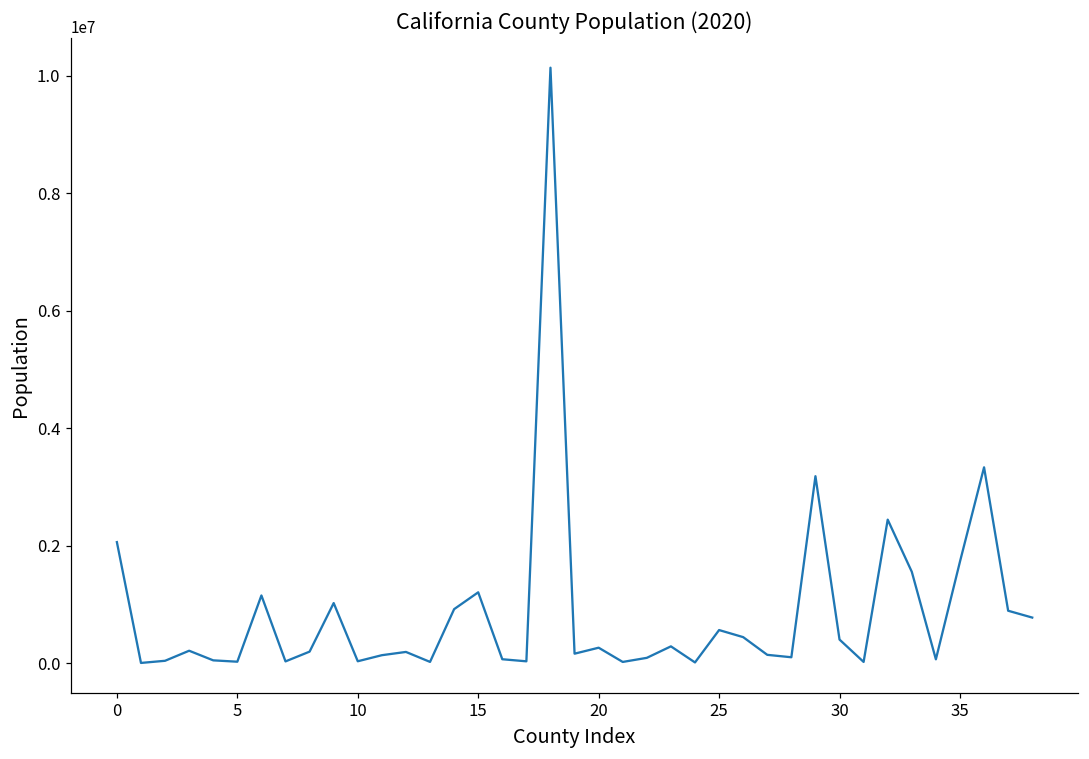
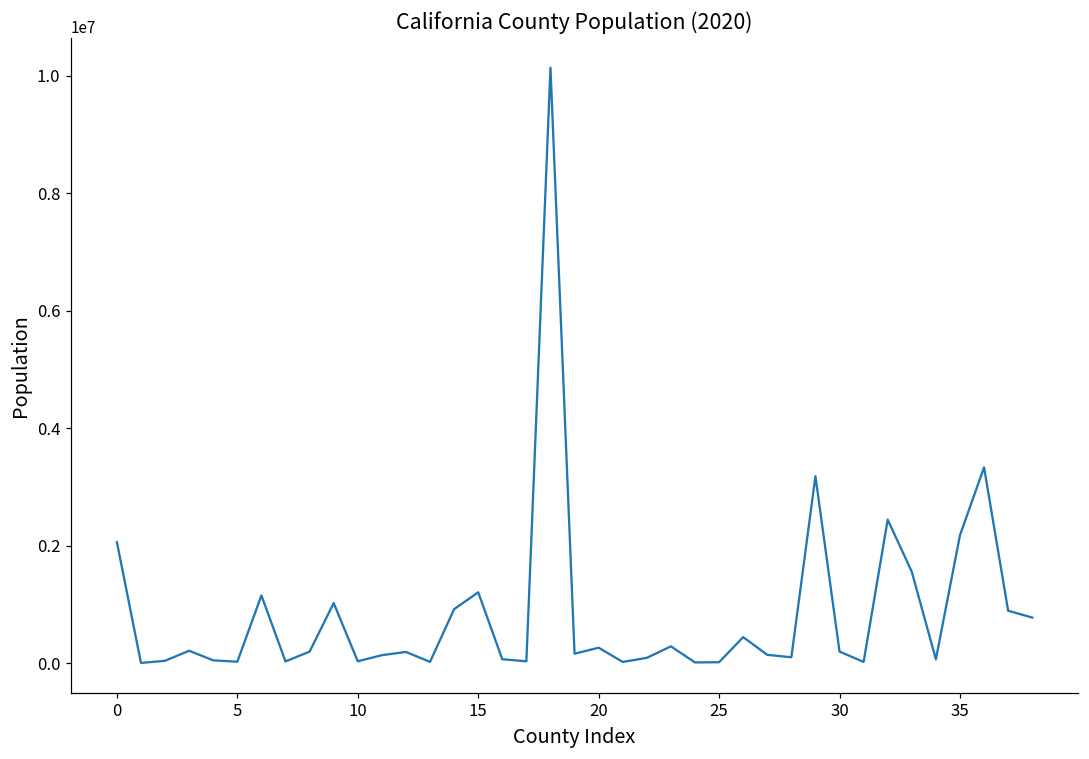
25: 600000 -> 0
30: 400000 -> 200000
35: 1700000 -> 2200000
